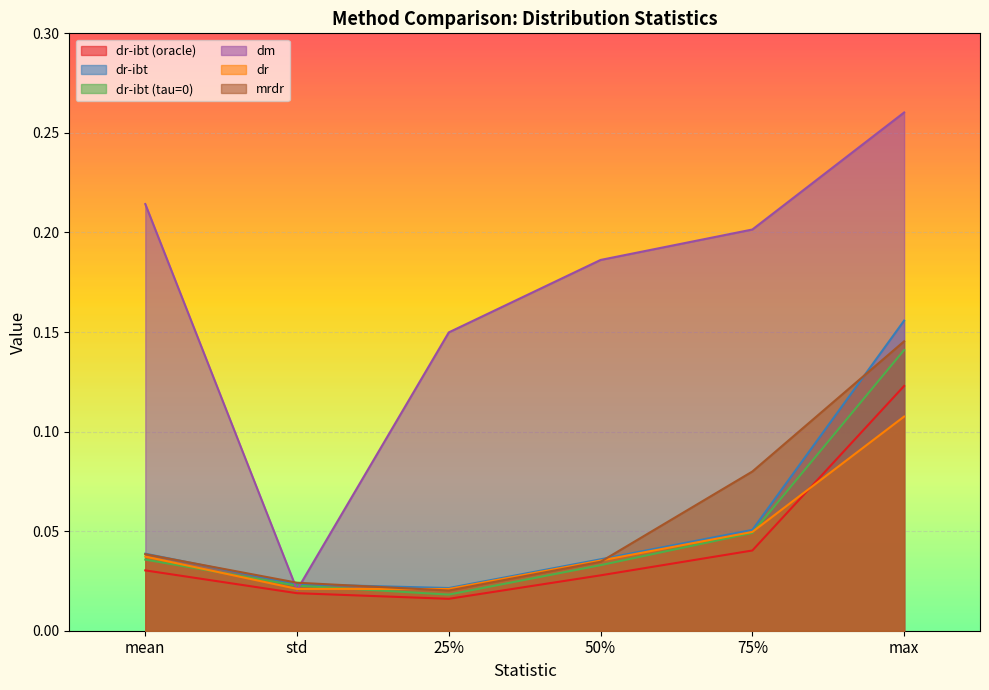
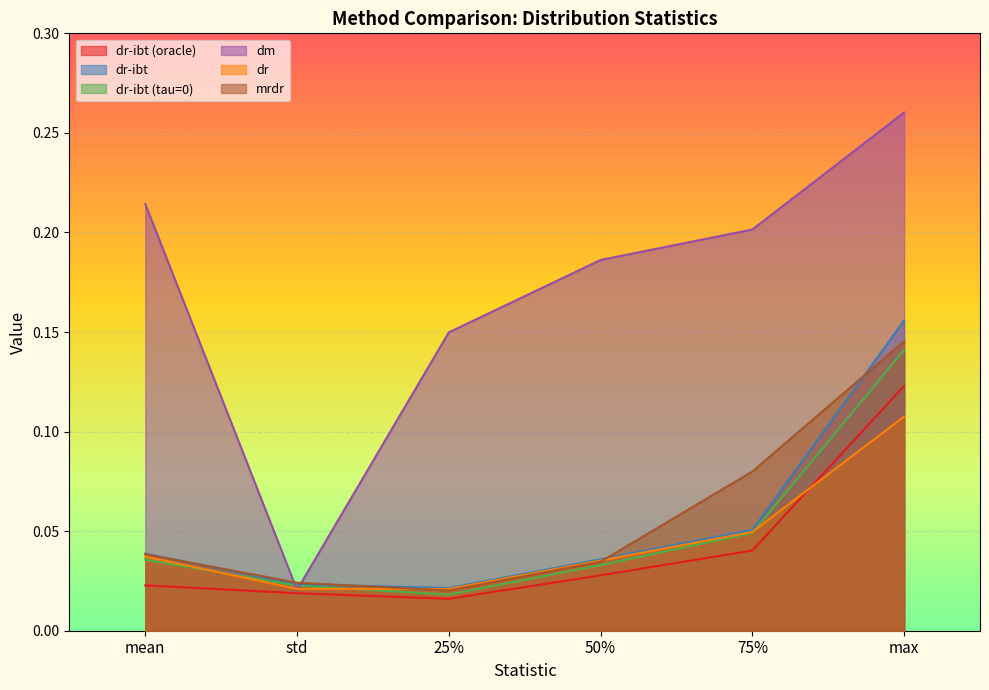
dr-ibt (oracle), mean: 0.030 -> 0.023
